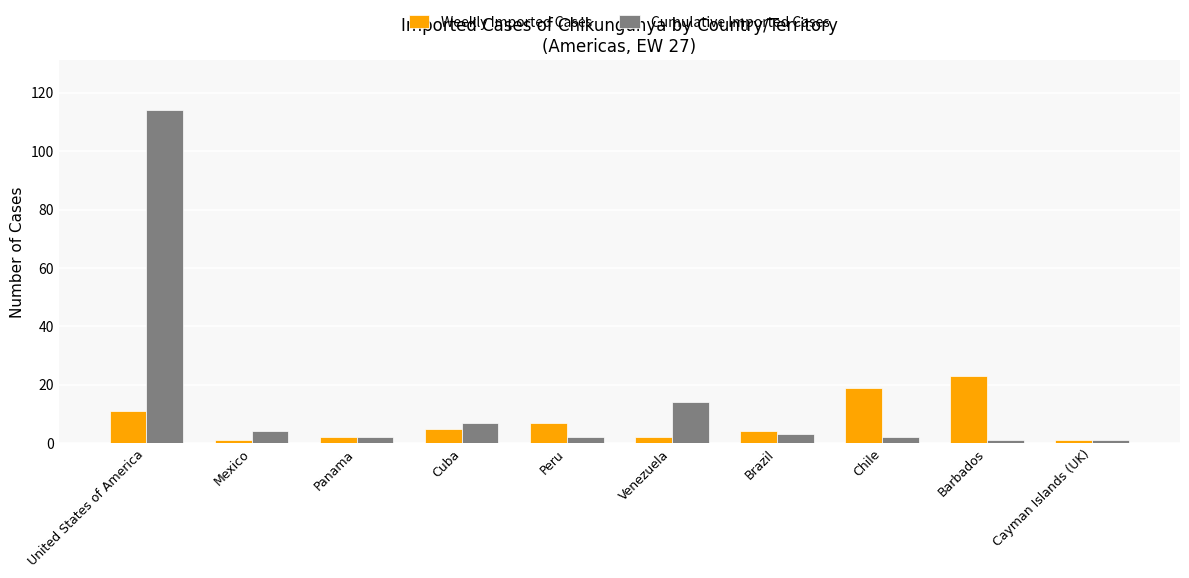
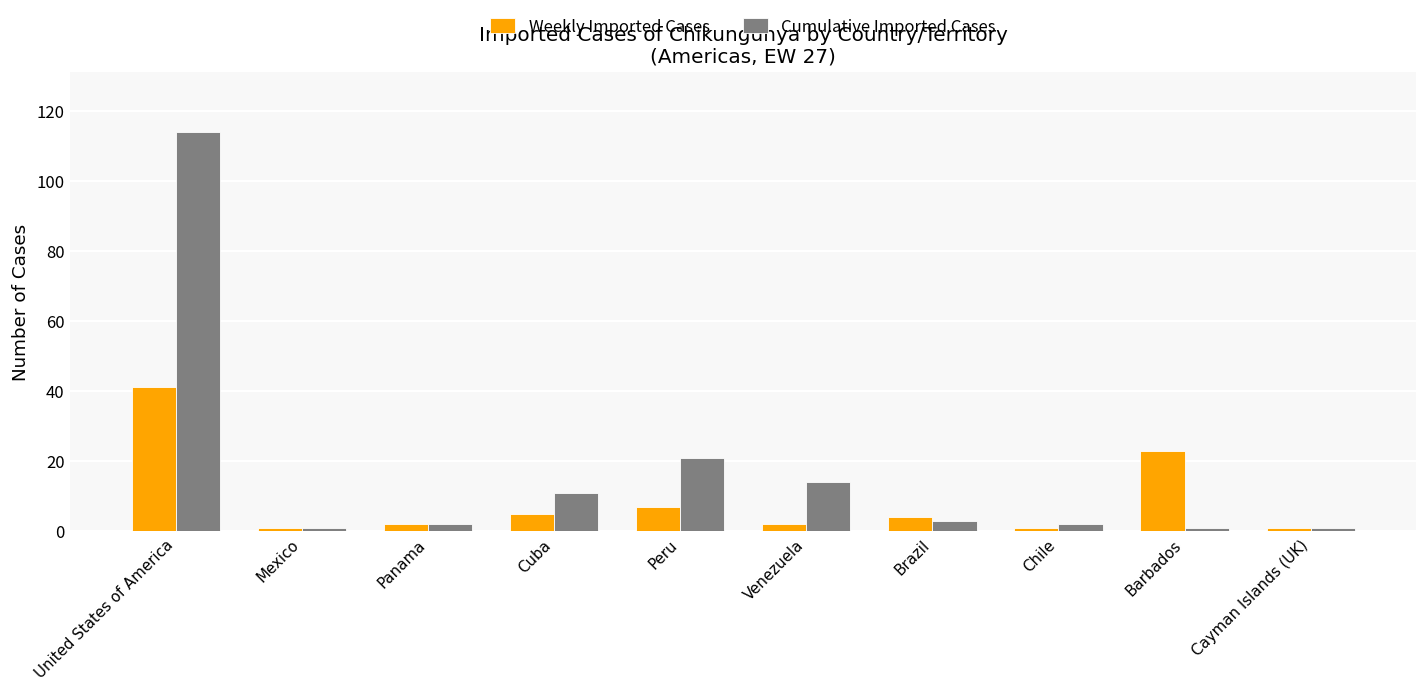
Weekly Imported Cases, United States of America: 11 -> 41
Cumulative Imported Cases, Mexico: 4 -> 1
Cumulative Imported Cases, Cuba: 7 -> 11
Cumulative Imported Cases, Peru: 2 -> 21
Weekly Imported Cases, Chile: 19 -> 1
